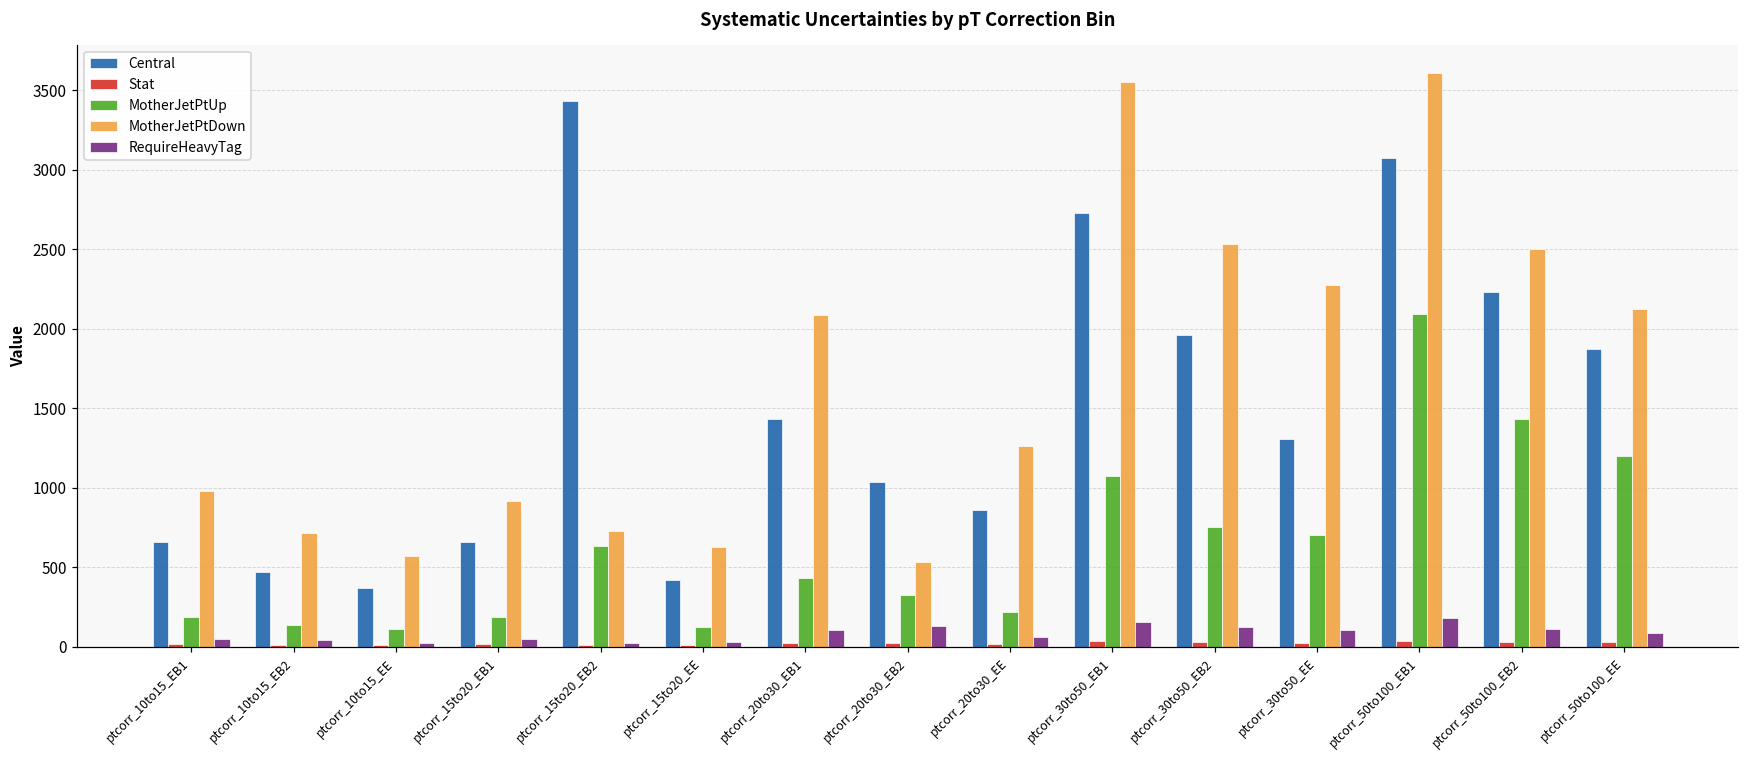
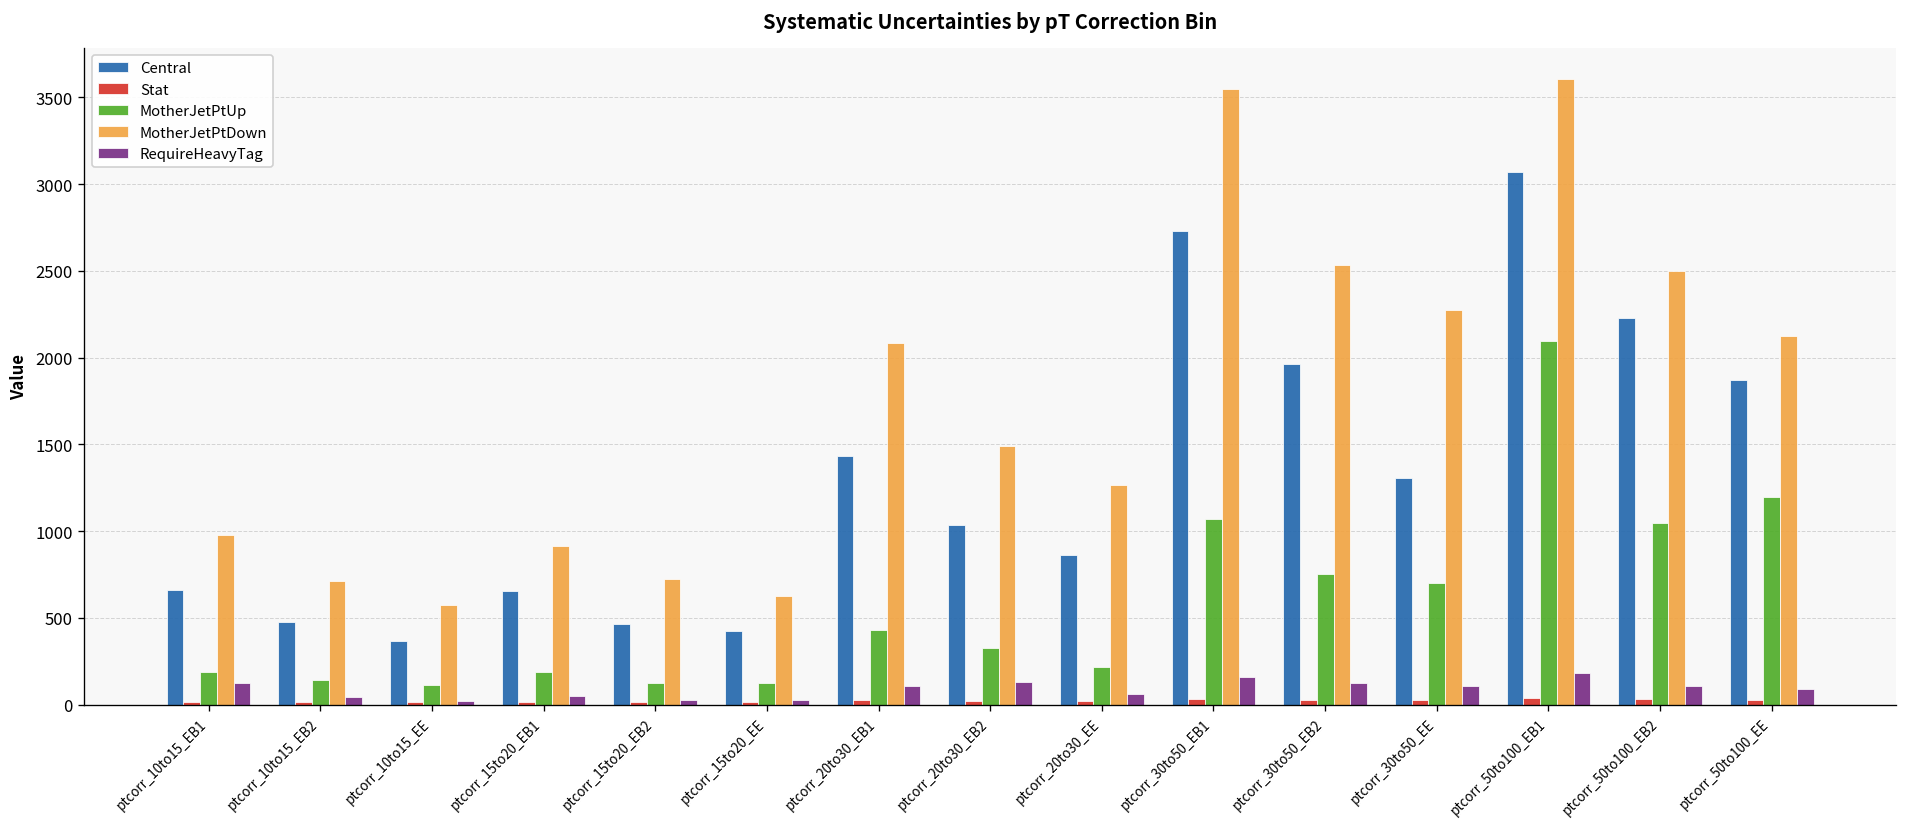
RequireHeavyTag, ptcorr_10to15_EB1: 50 -> 120
Central, ptcorr_15to20_EB2: 3430 -> 470
MotherJetPtUp, ptcorr_15to20_EB2: 630 -> 130
MotherJetPtDown, ptcorr_20to30_EB2: 530 -> 1490
MotherJetPtUp, ptcorr_50to100_EB2: 1430 -> 1050
